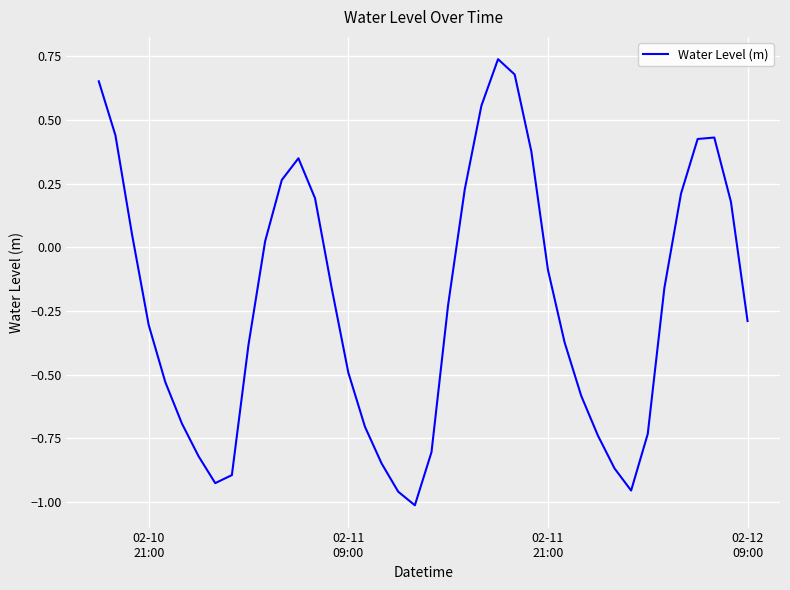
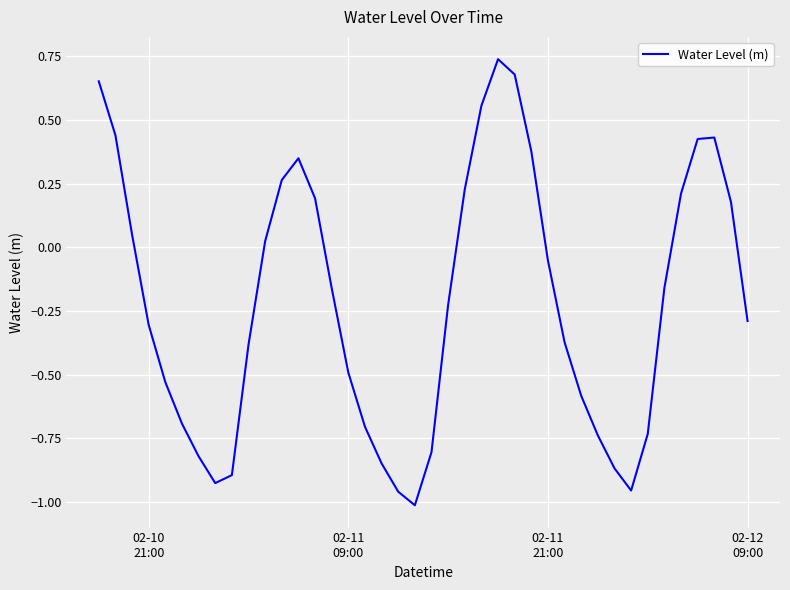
02-11 21:00: -0.09 -> -0.05
